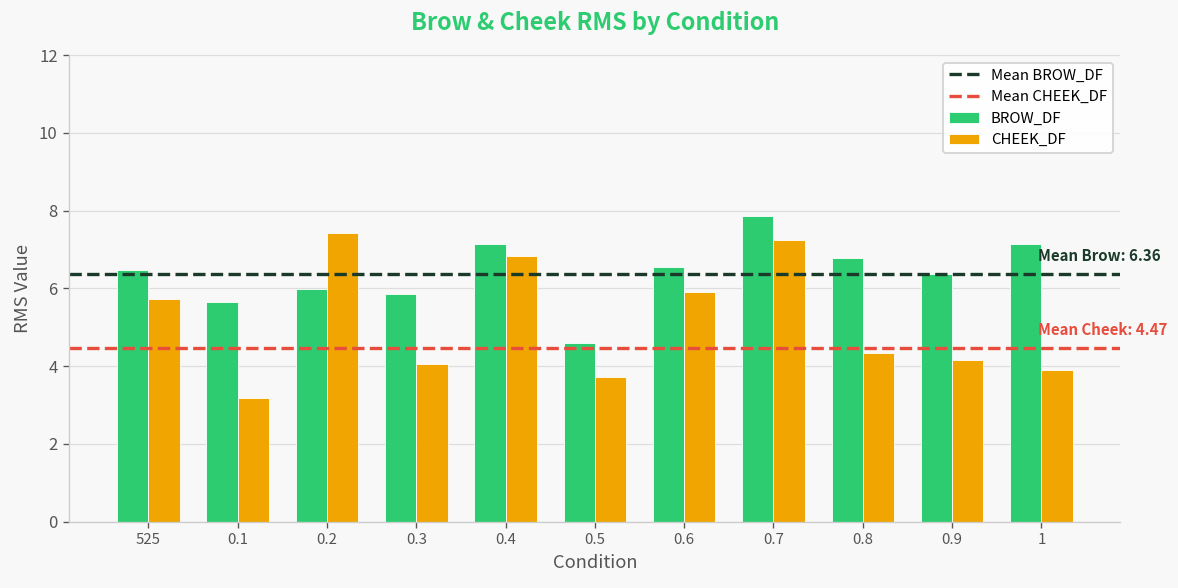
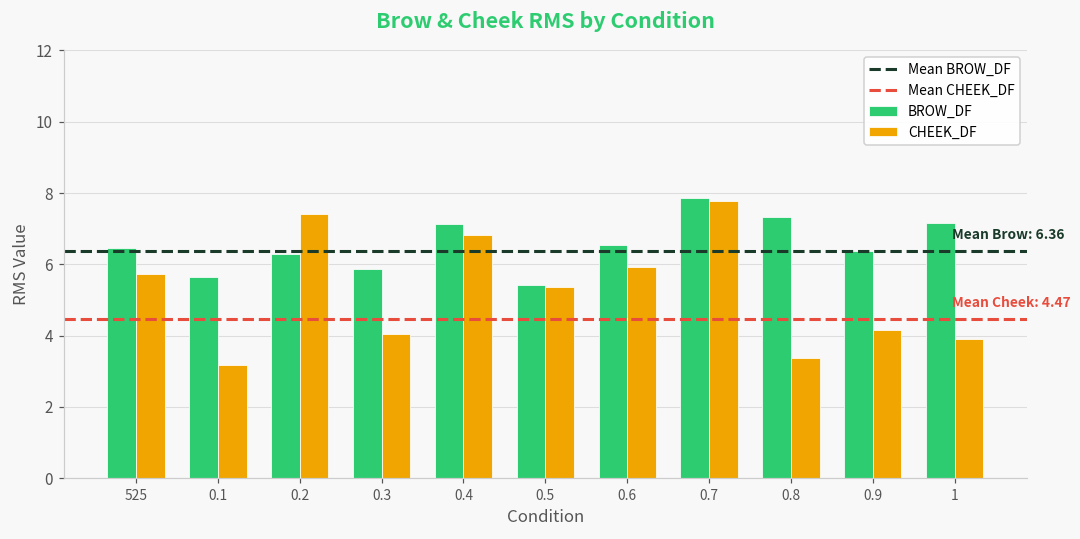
BROW_DF, 0.2: 6.0 -> 6.3
BROW_DF, 0.5: 4.6 -> 5.4
CHEEK_DF, 0.5: 3.7 -> 5.4
CHEEK_DF, 0.7: 7.2 -> 7.8
BROW_DF, 0.8: 6.8 -> 7.3
CHEEK_DF, 0.8: 4.3 -> 3.4
